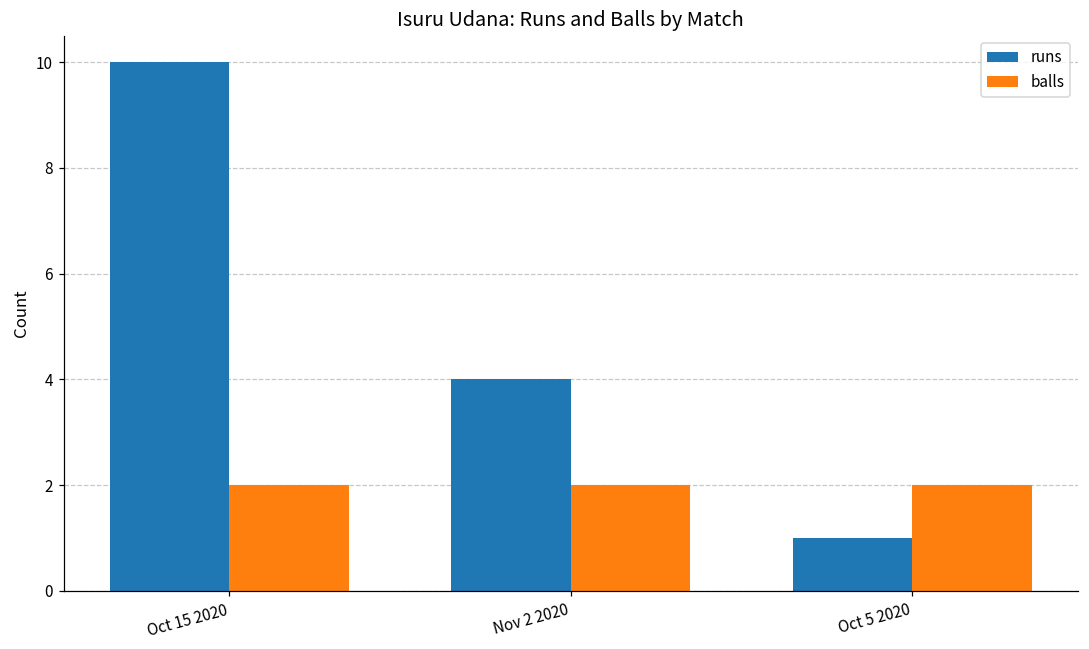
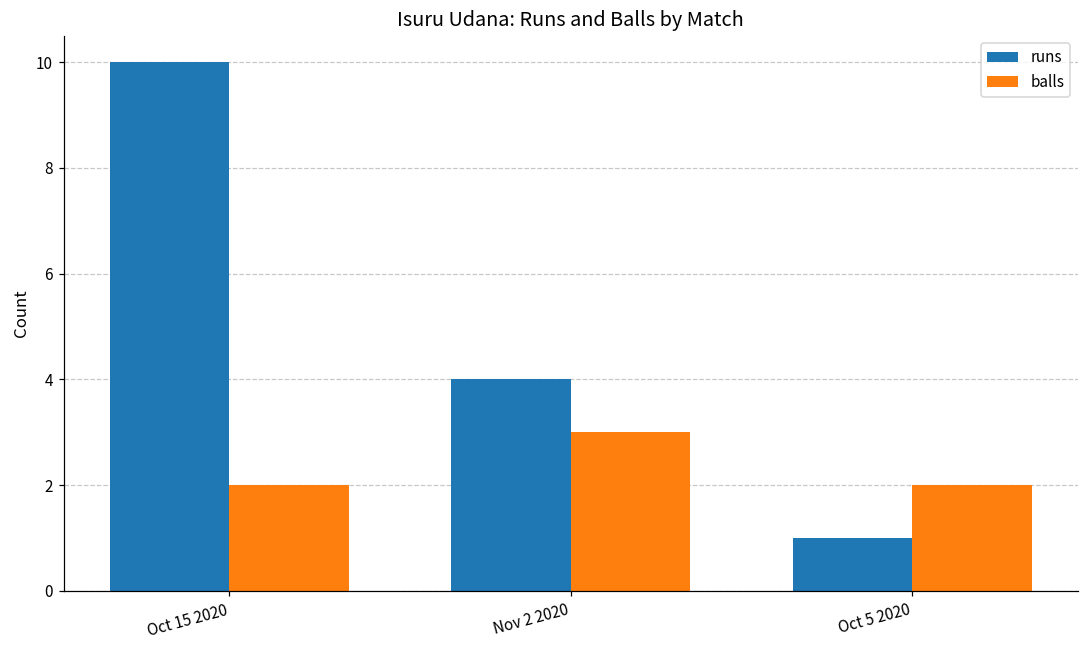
balls, Nov 2 2020: 2 -> 3
